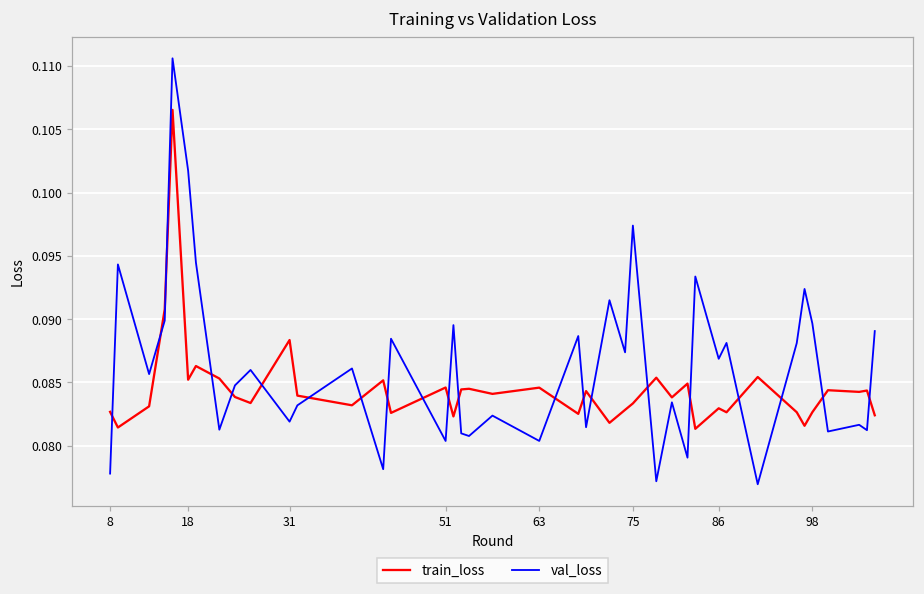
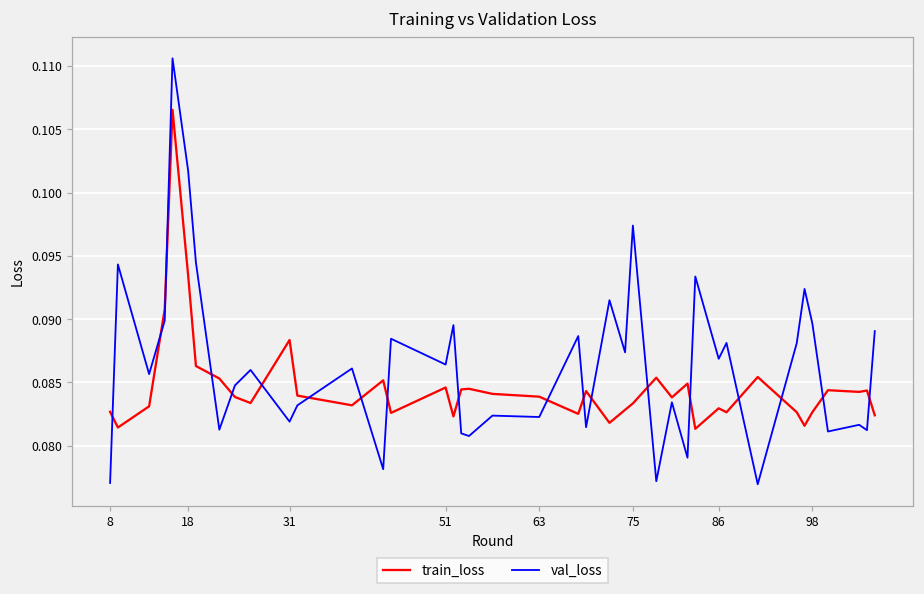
val_loss, 8: 0.0778 -> 0.0770
train_loss, 18: 0.0852 -> 0.0935
val_loss, 51: 0.0804 -> 0.0864
train_loss, 63: 0.0846 -> 0.0839
val_loss, 63: 0.0804 -> 0.0823
